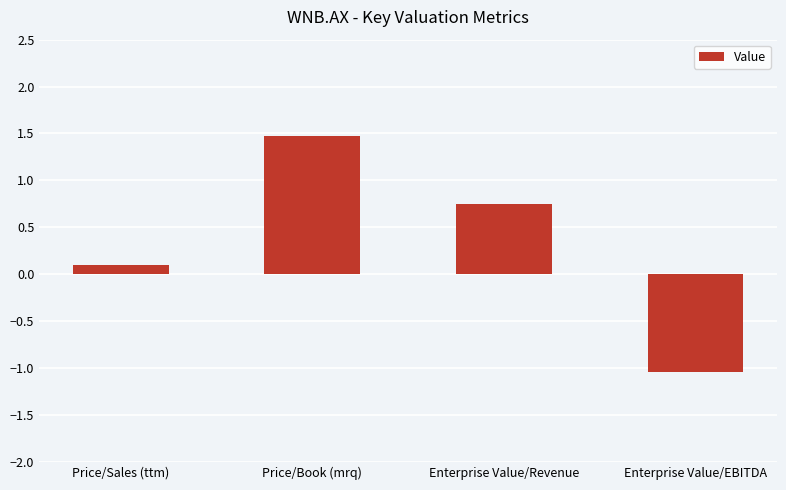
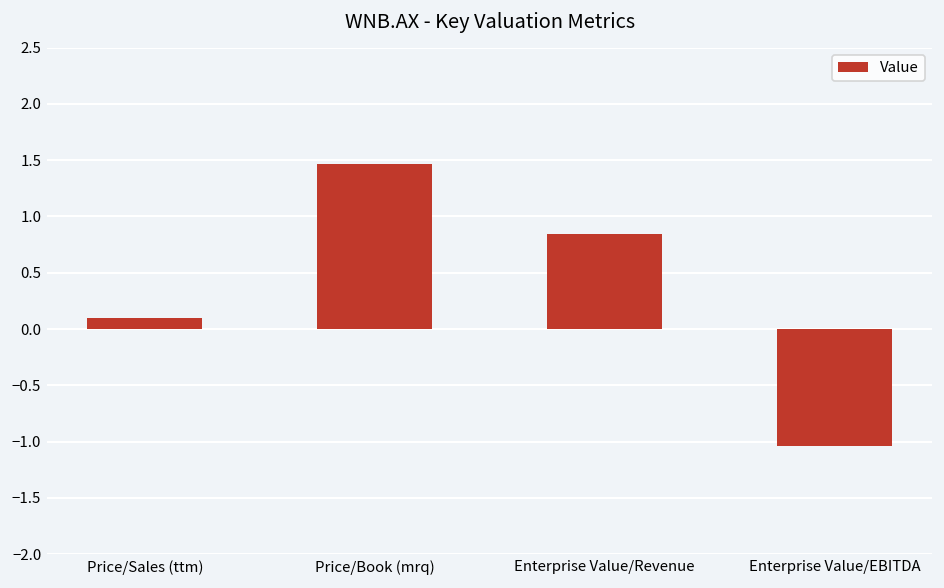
Enterprise Value/Revenue: 0.75 -> 0.84
